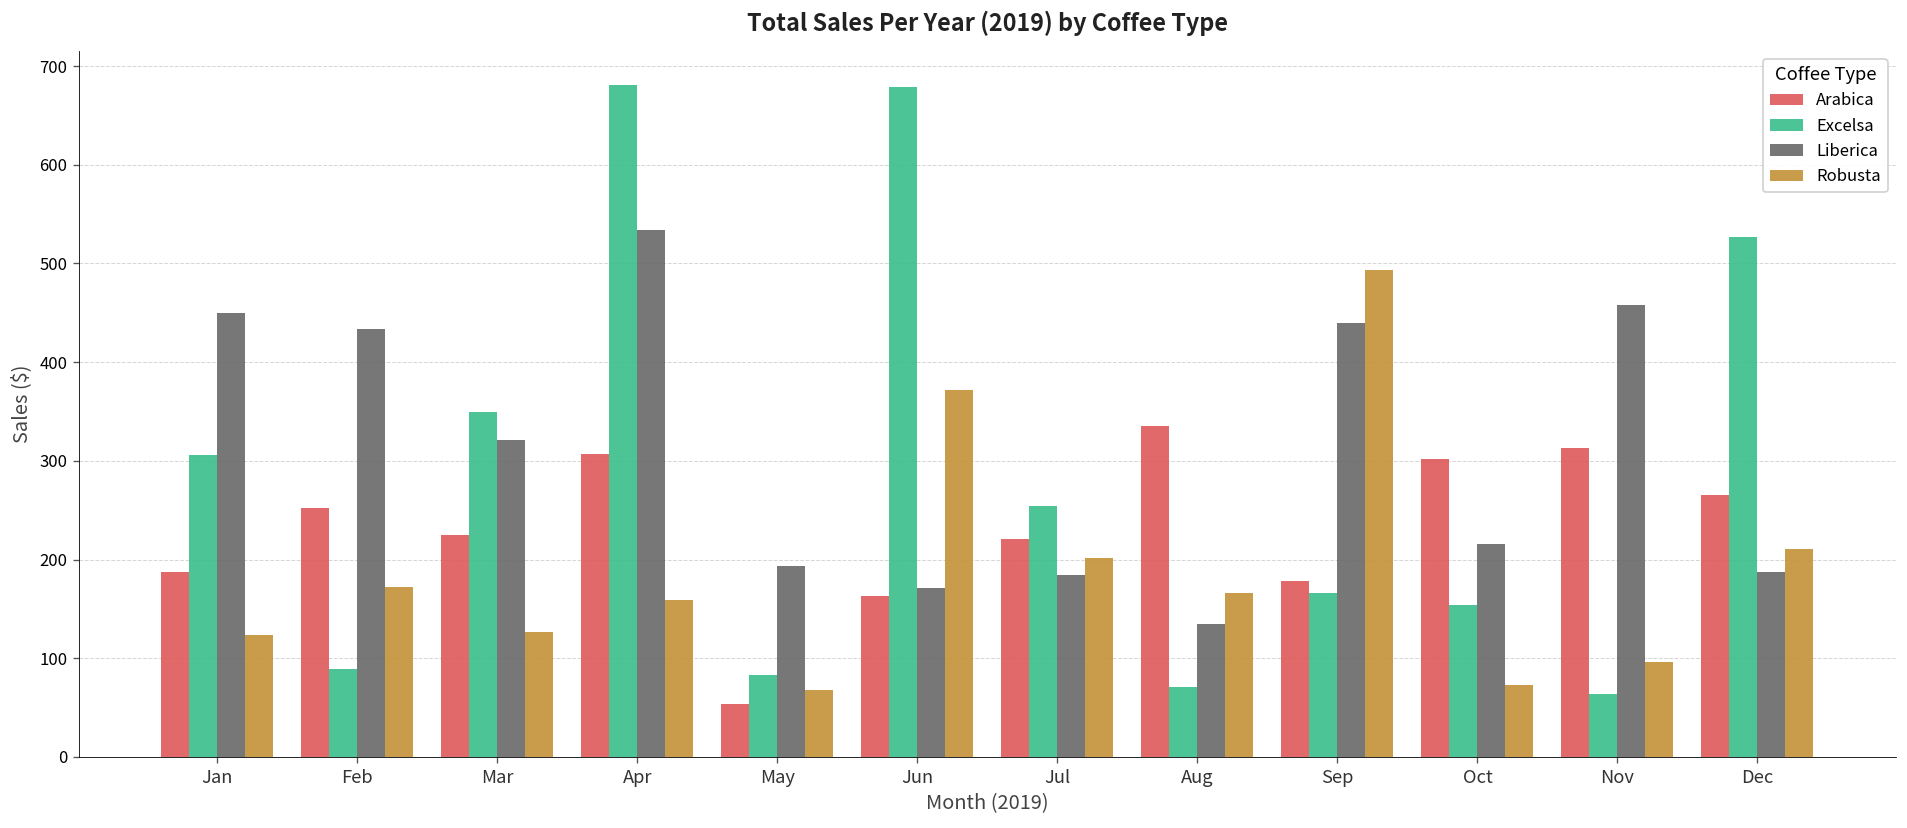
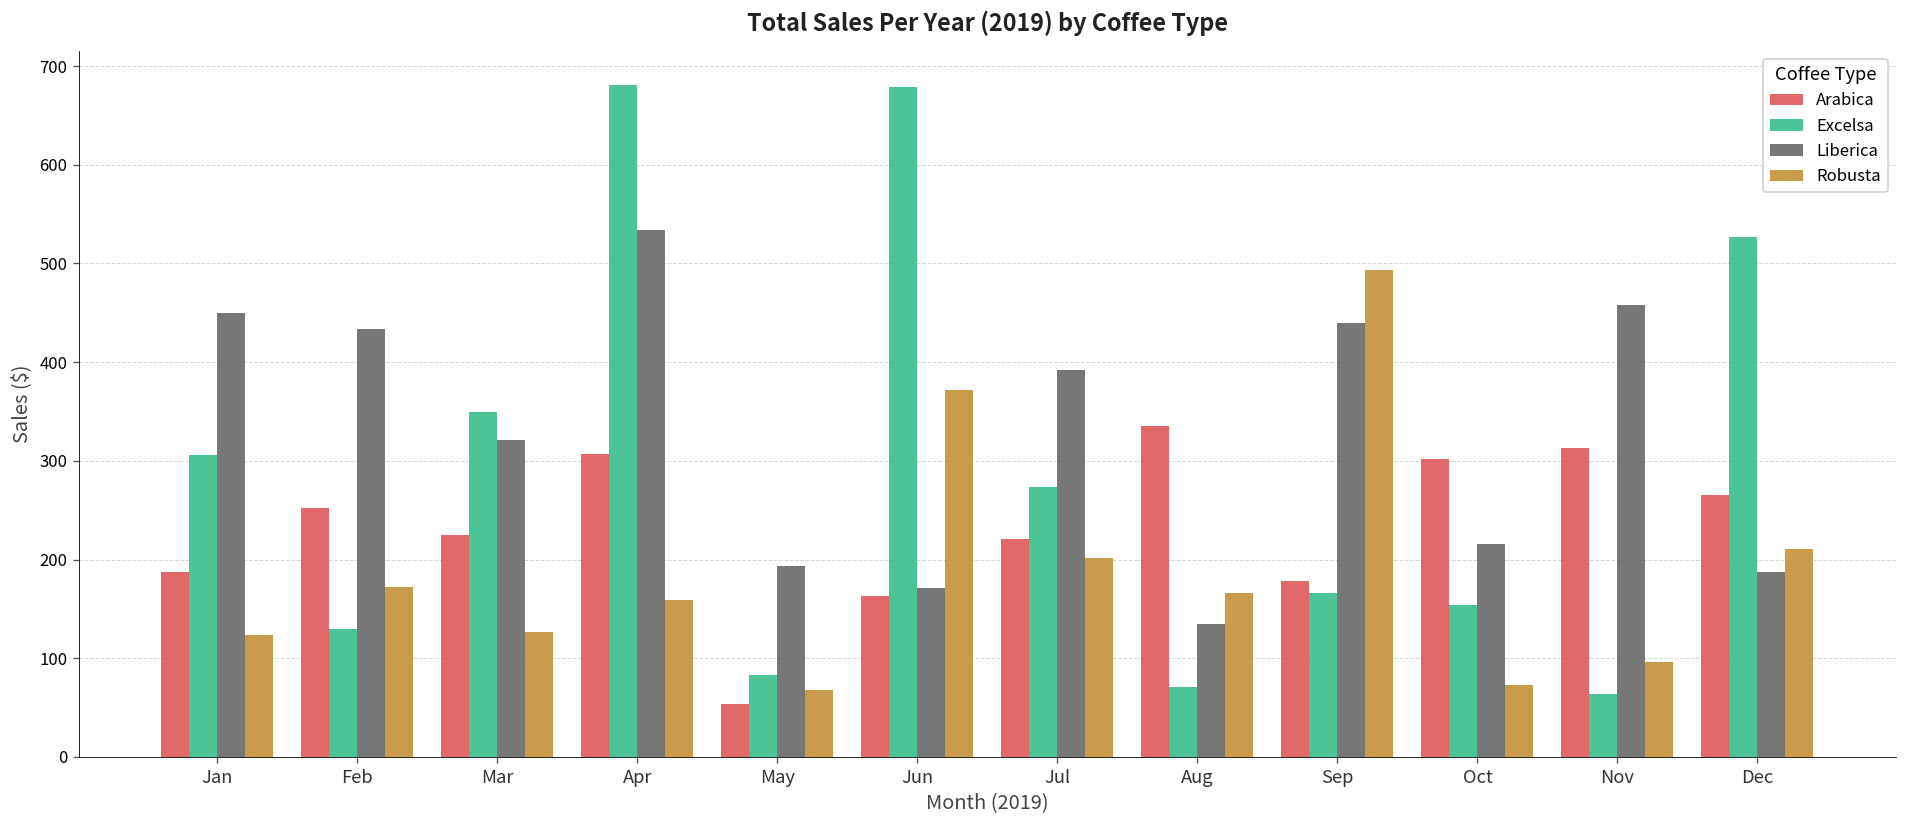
Excelsa, Feb: 90 -> 130
Excelsa, Jul: 250 -> 270
Liberica, Jul: 180 -> 390
